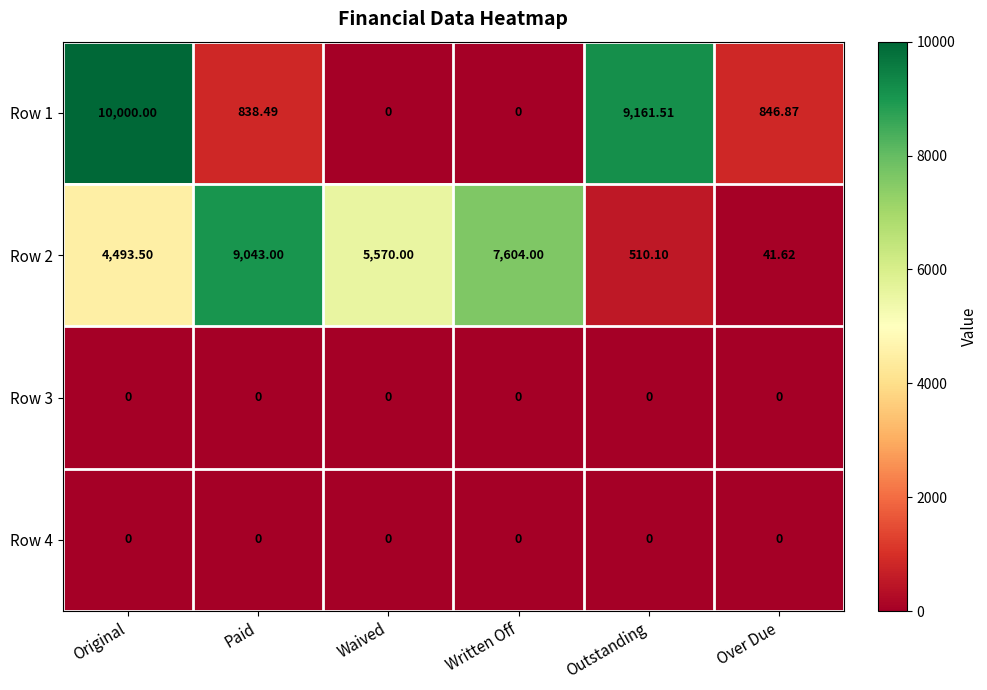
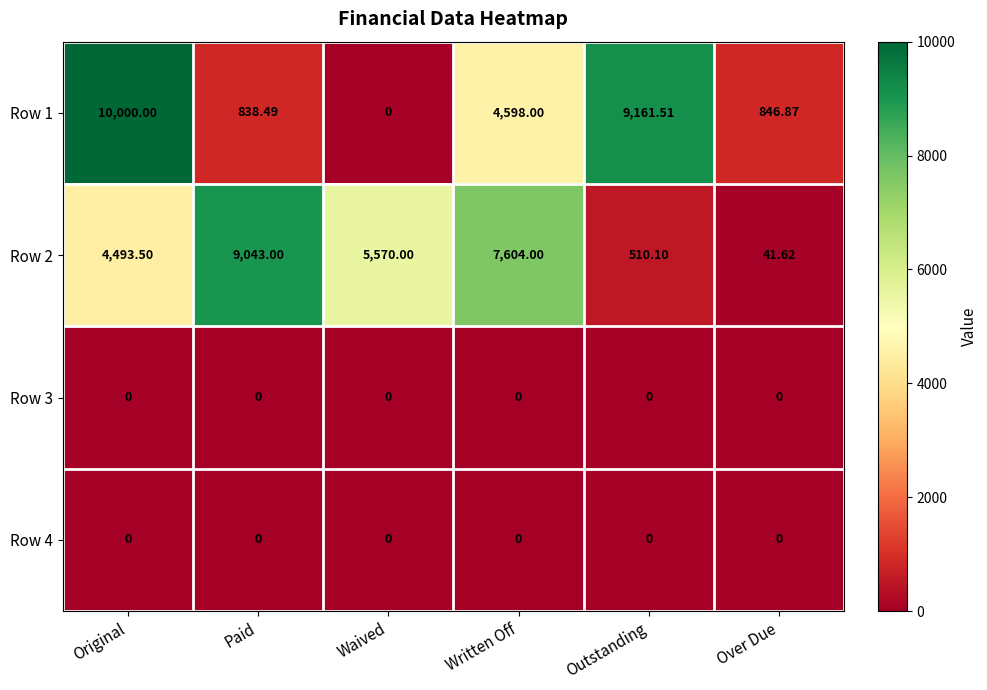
Row 1, Written Off: 0 -> 4,598.00
